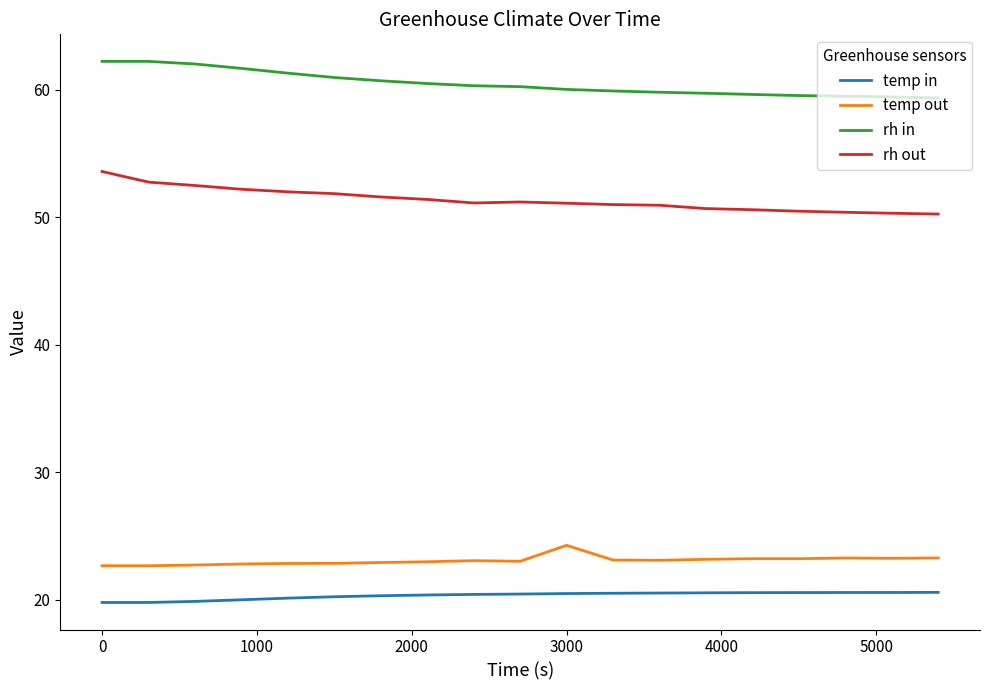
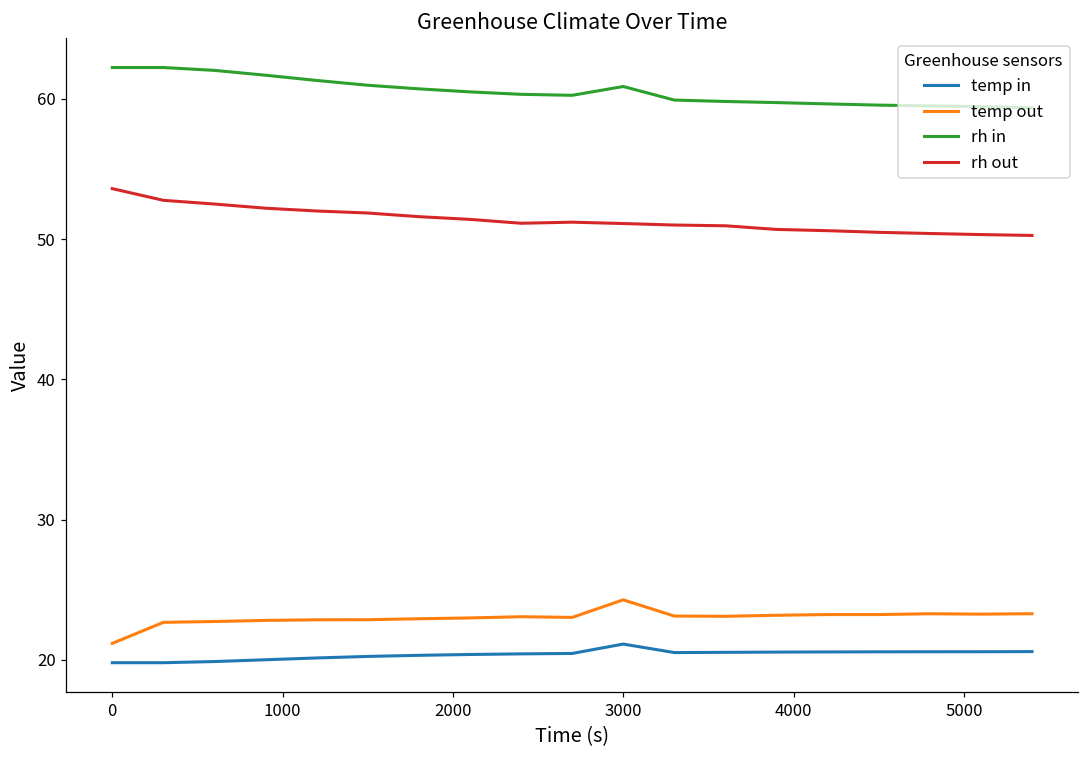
temp out, 0: 22.7 -> 21.2
temp in, 3000: 20.5 -> 21.1
rh in, 3000: 60.0 -> 60.9
